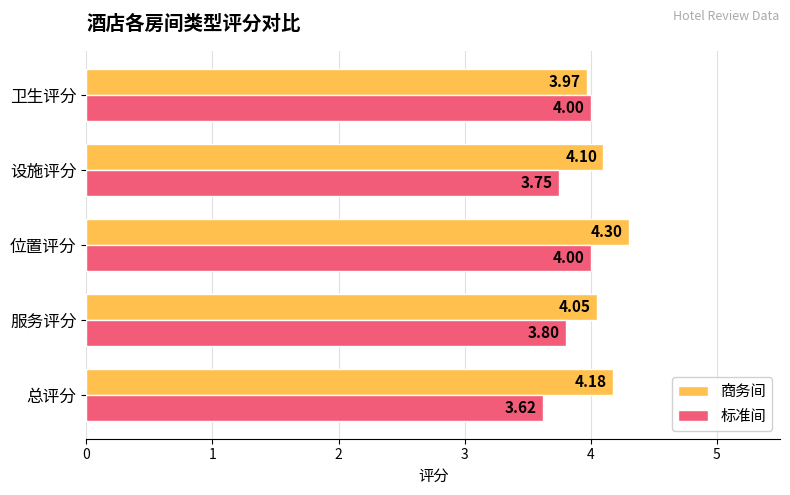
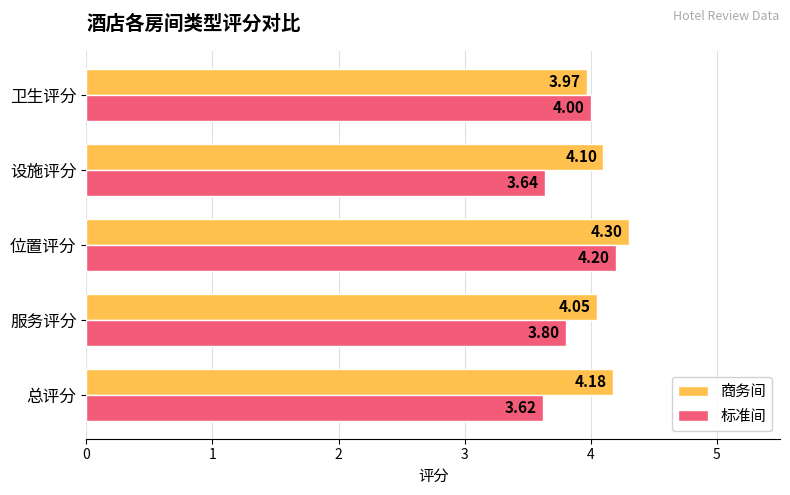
标准间, 设施评分: 3.75 -> 3.64
标准间, 位置评分: 4.00 -> 4.20
